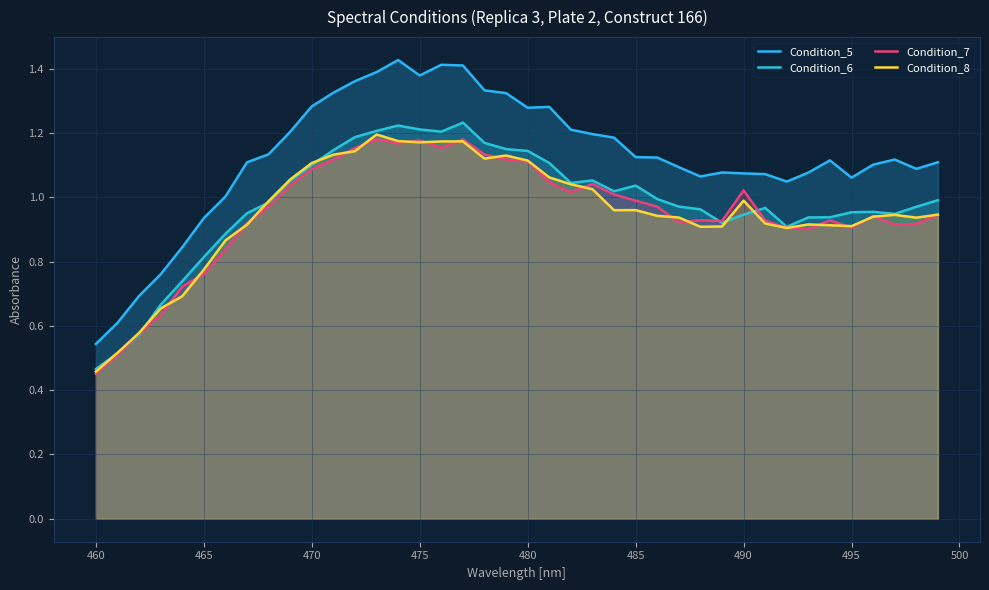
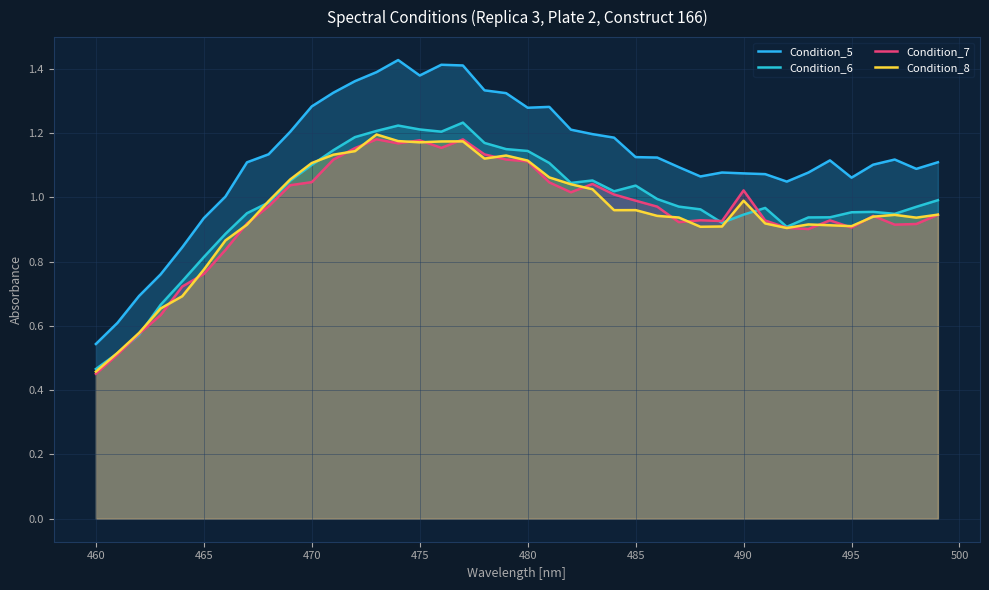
Condition_7, 470: 1.09 -> 1.05
